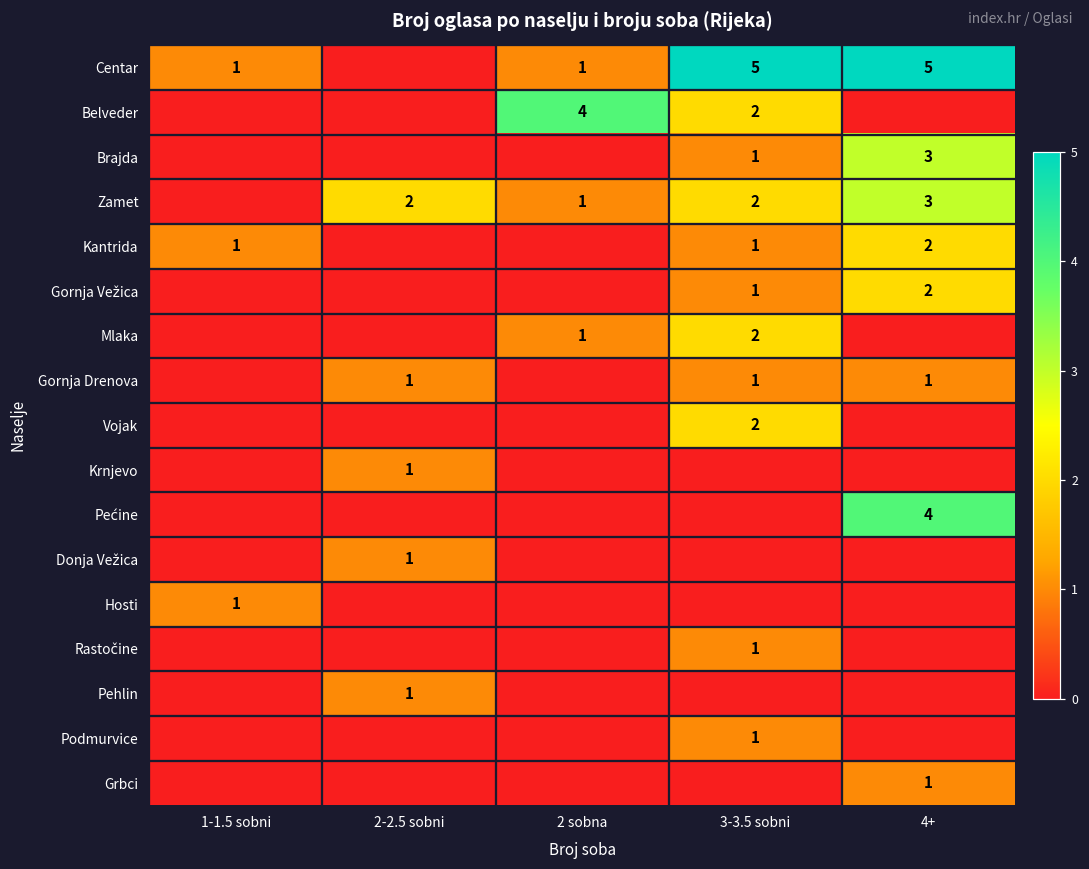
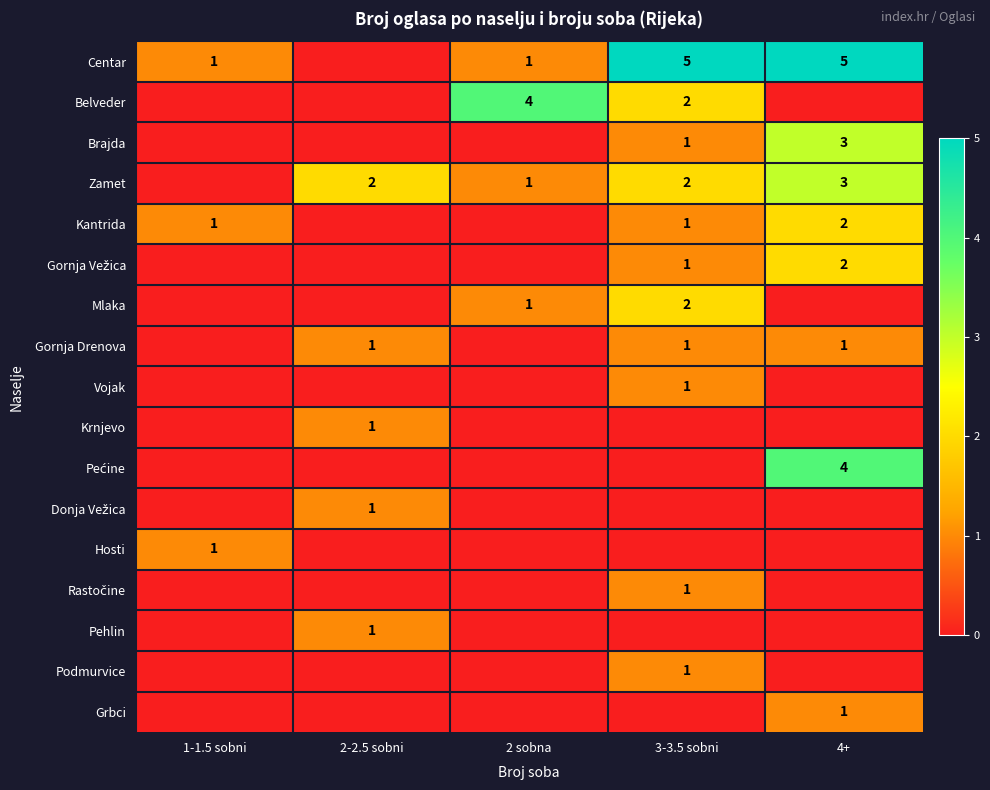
Vojak, 3-3.5 sobni: 2 -> 1
